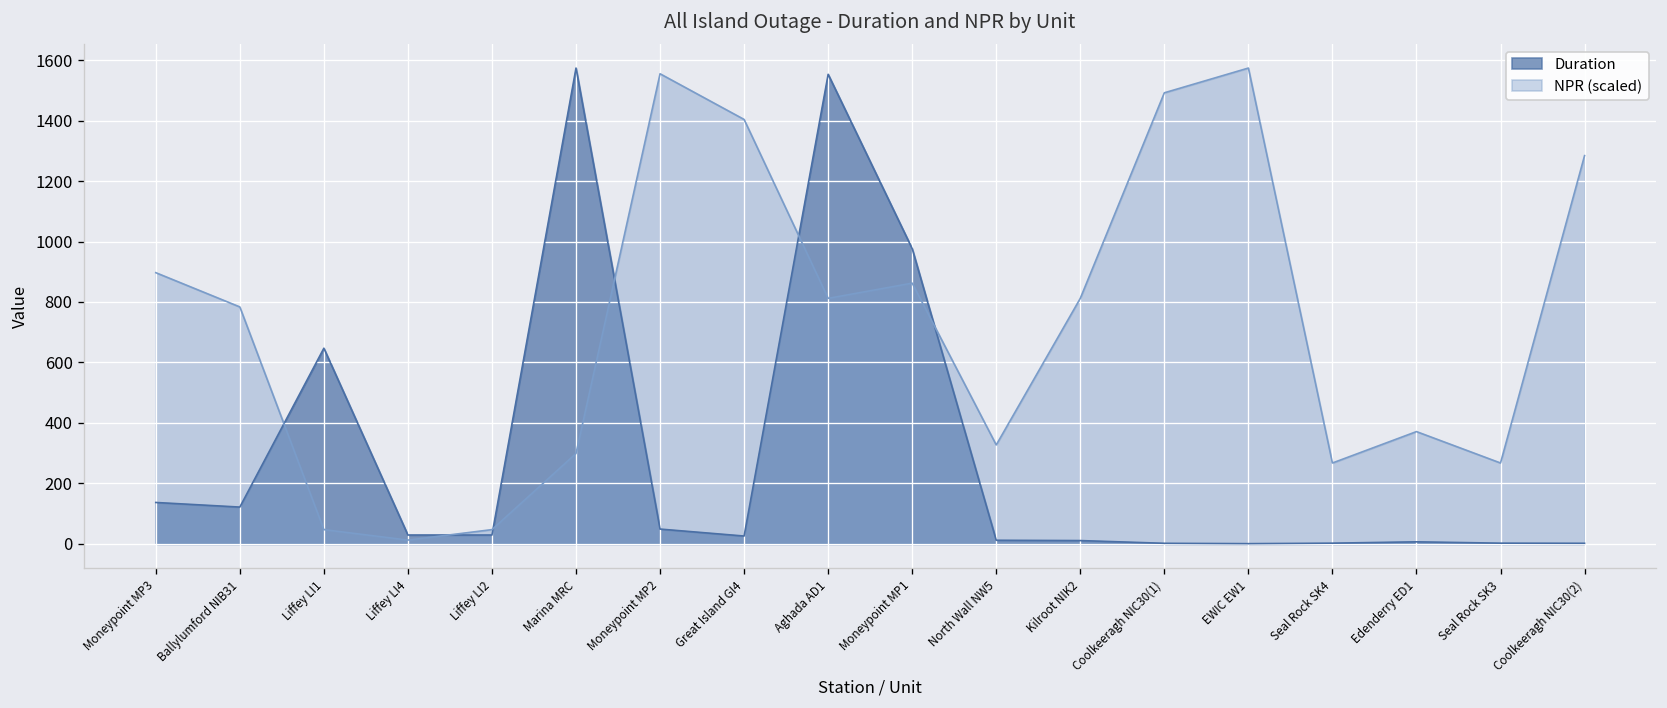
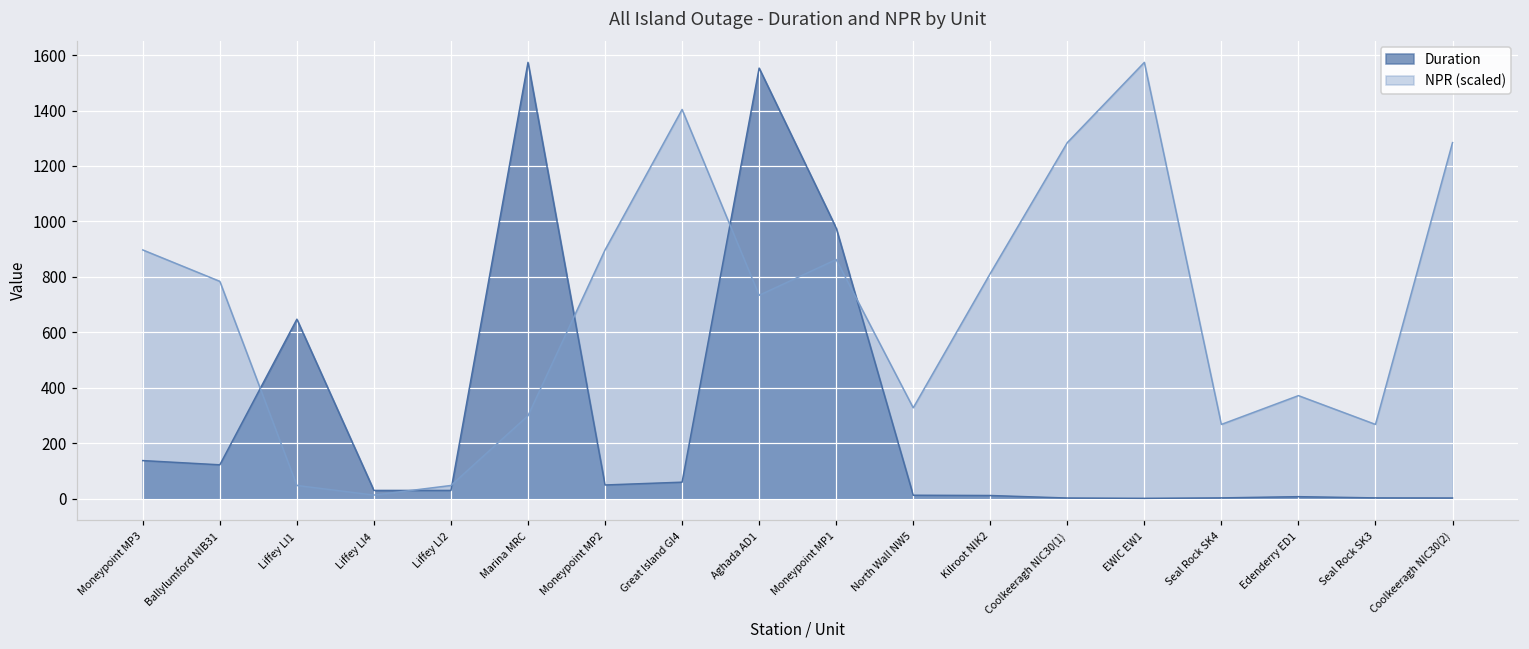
NPR (scaled), Moneypoint MP2: 1550 -> 900
Duration, Great Island GI4: 30 -> 60
NPR (scaled), Aghada AD1: 810 -> 730
NPR (scaled), Coolkeeragh NIC30(1): 1490 -> 1280
